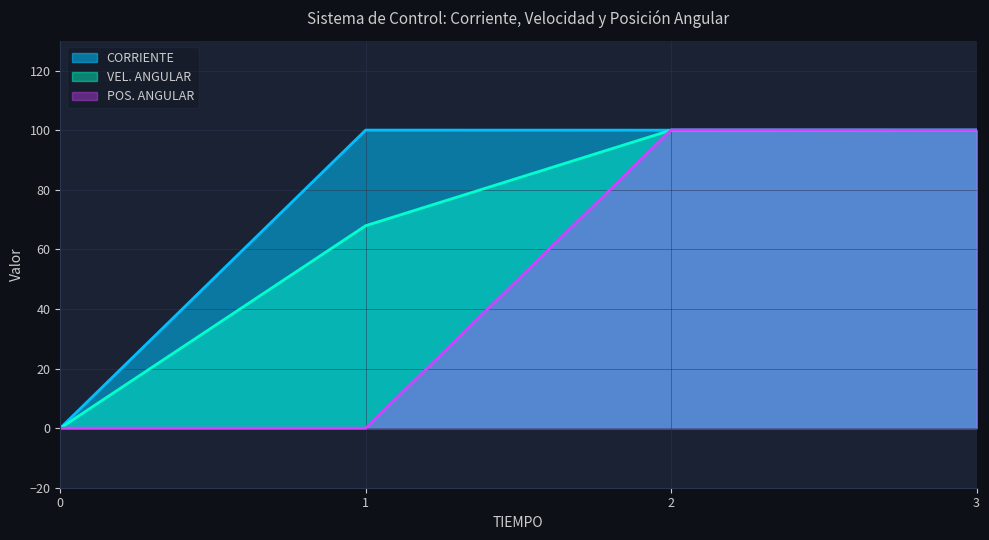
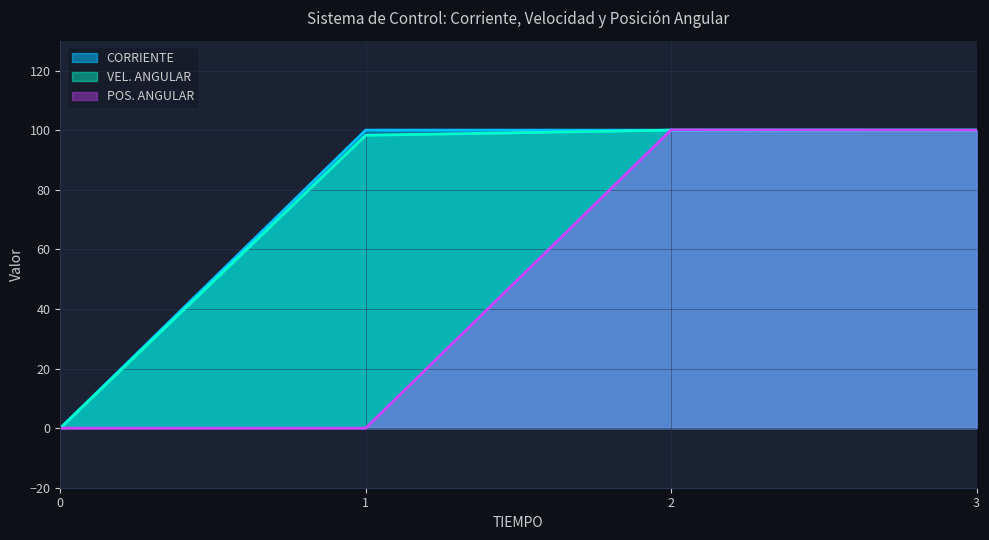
VEL. ANGULAR, 1: 68 -> 98
